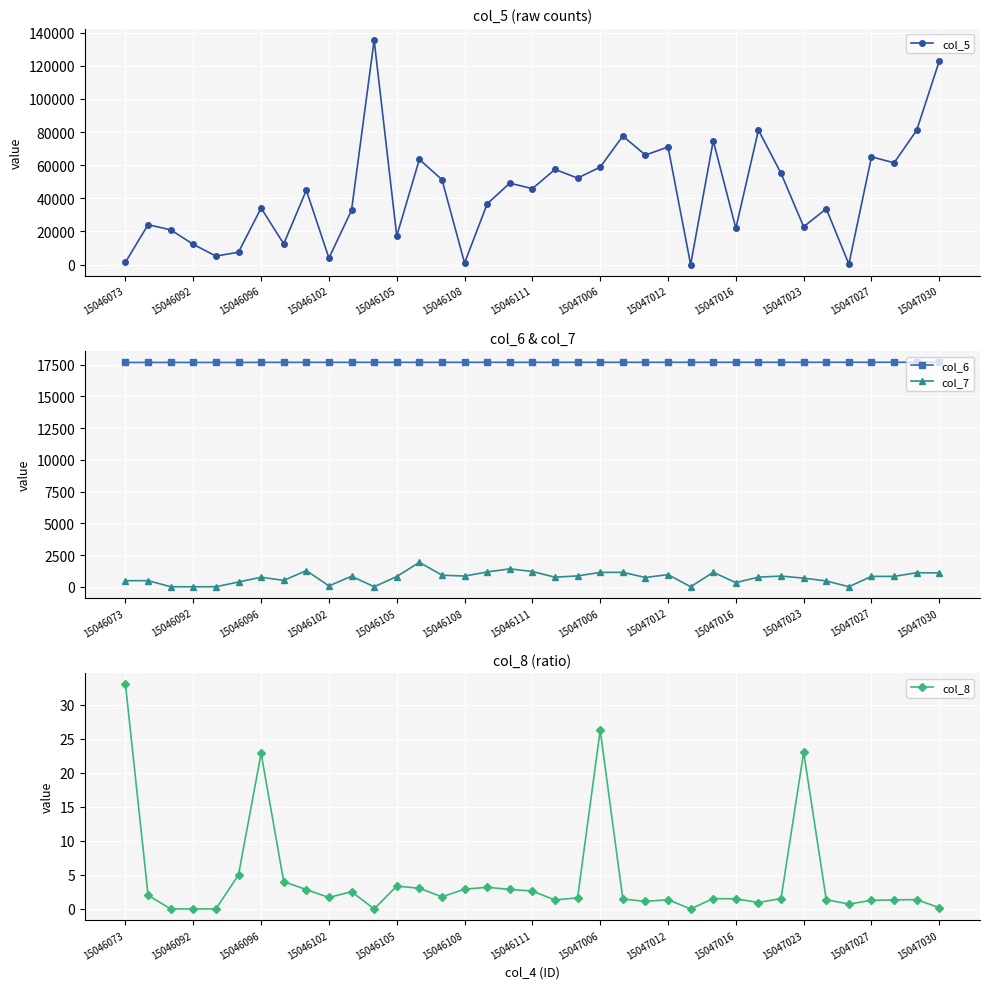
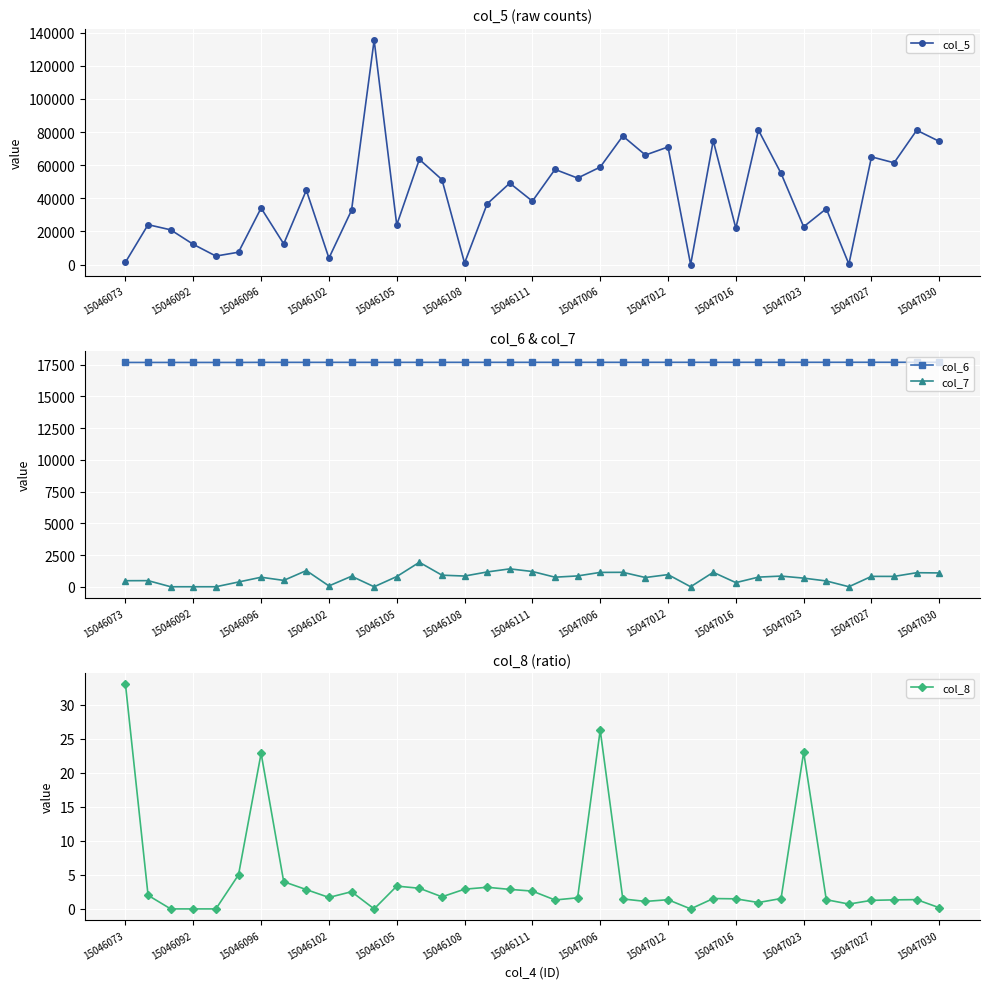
col_5 (raw counts), 15046105: 17000 -> 24000
col_5 (raw counts), 15046111: 46000 -> 38000
col_5 (raw counts), 15047030: 123000 -> 74000
